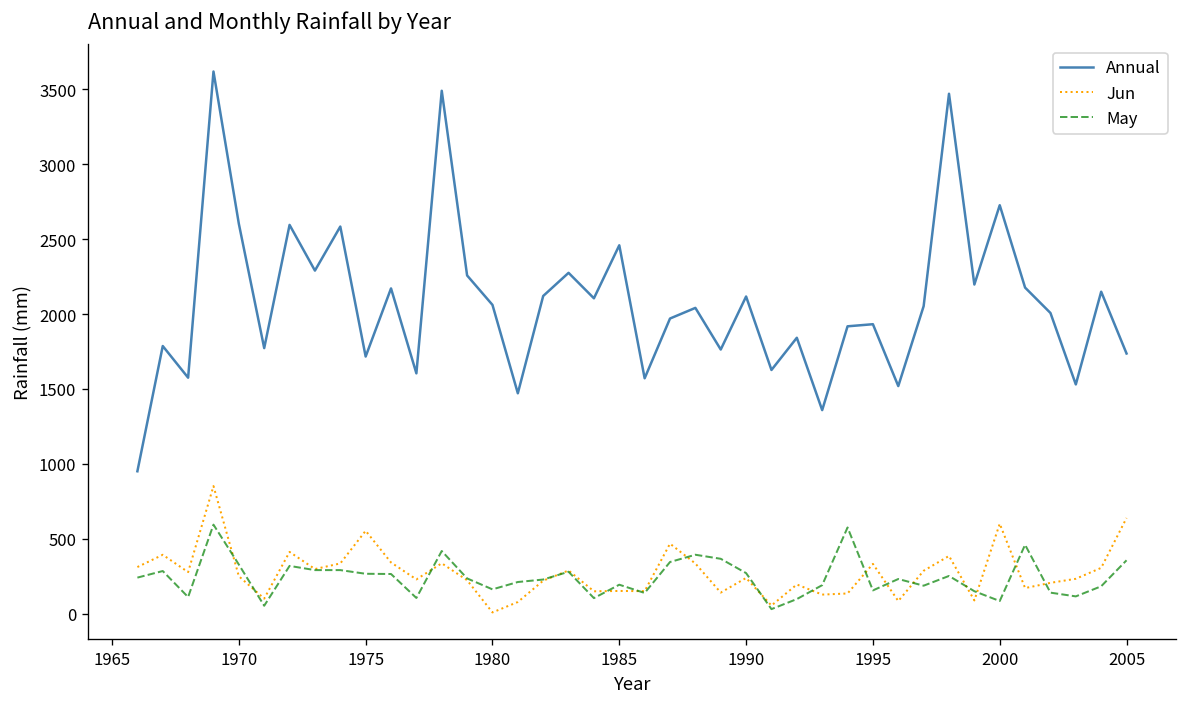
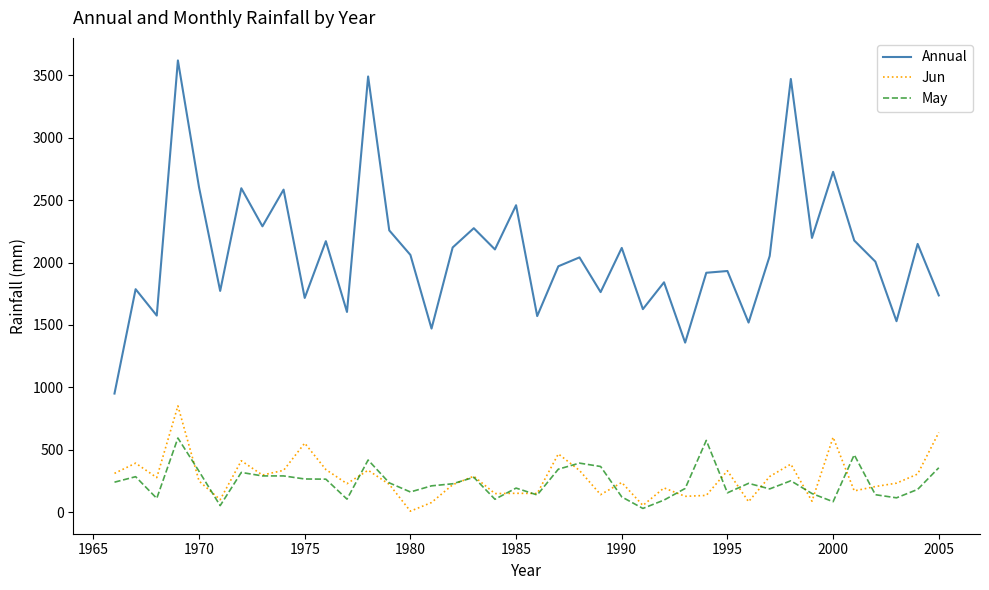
May, 1990: 270 -> 120
